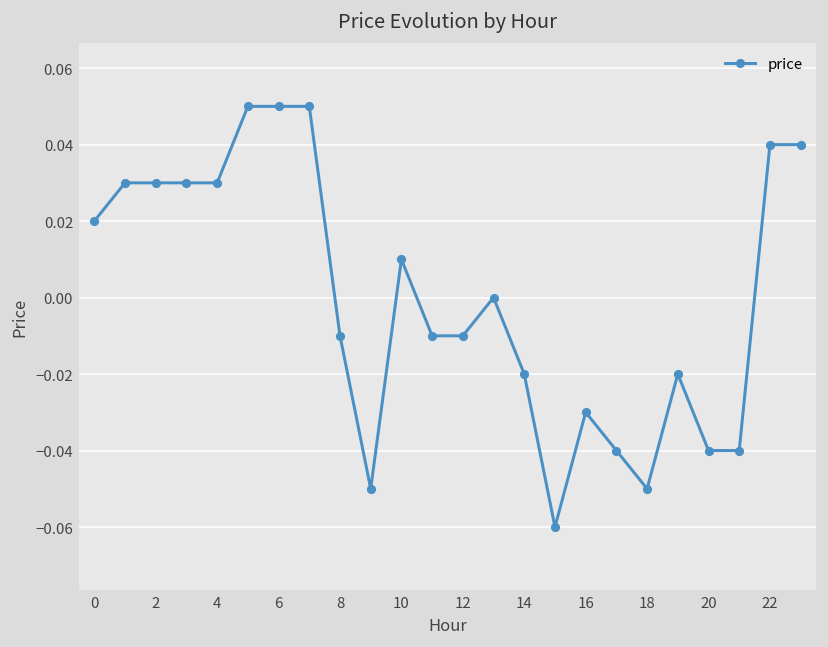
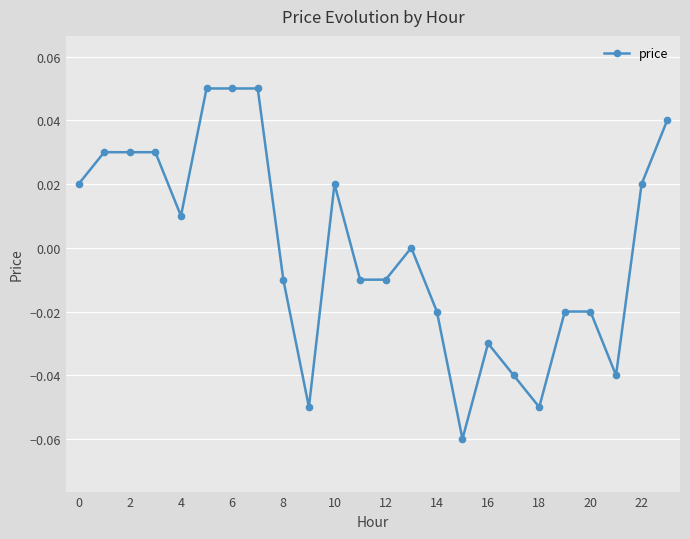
4: 0.03 -> 0.01
10: 0.01 -> 0.02
20: -0.04 -> -0.02
22: 0.04 -> 0.02
